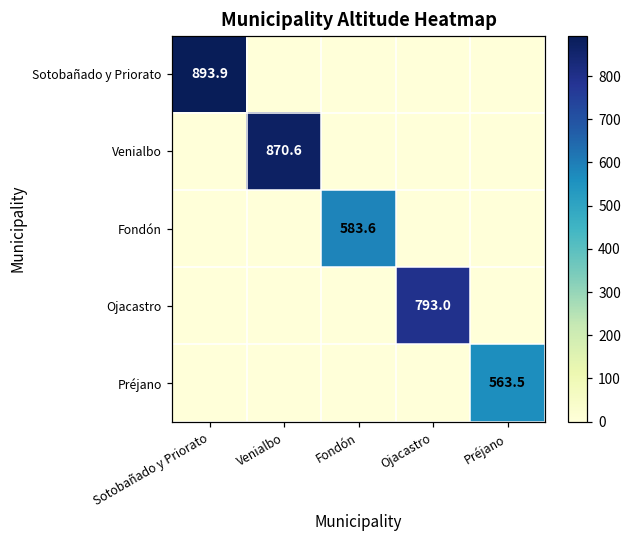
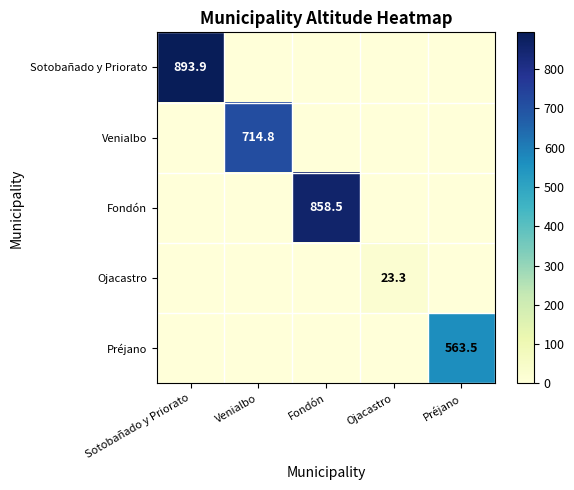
Venialbo, Venialbo: 870.6 -> 714.8
Fondón, Fondón: 583.6 -> 858.5
Ojacastro, Ojacastro: 793.0 -> 23.3
